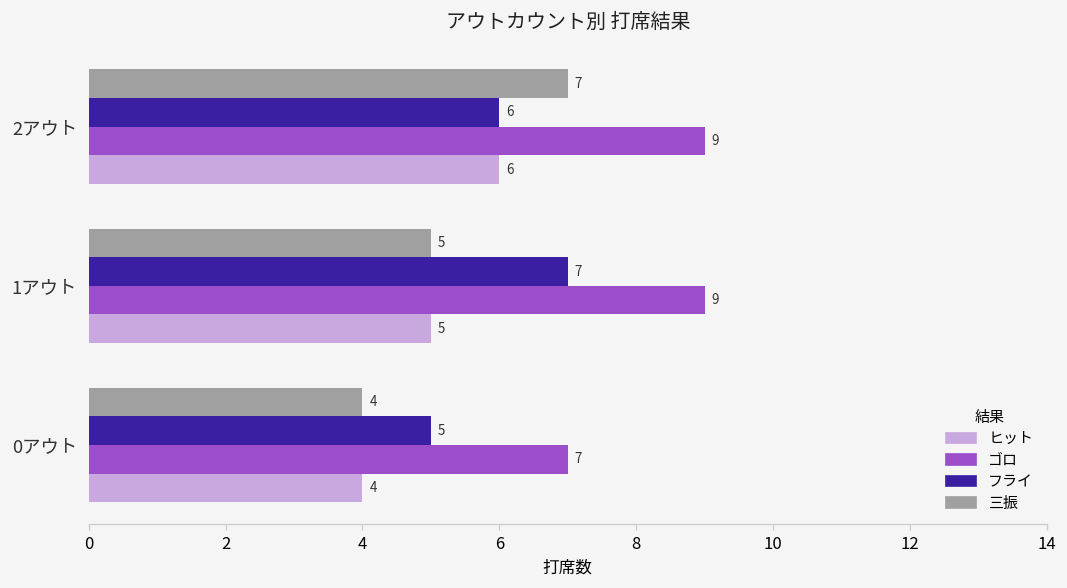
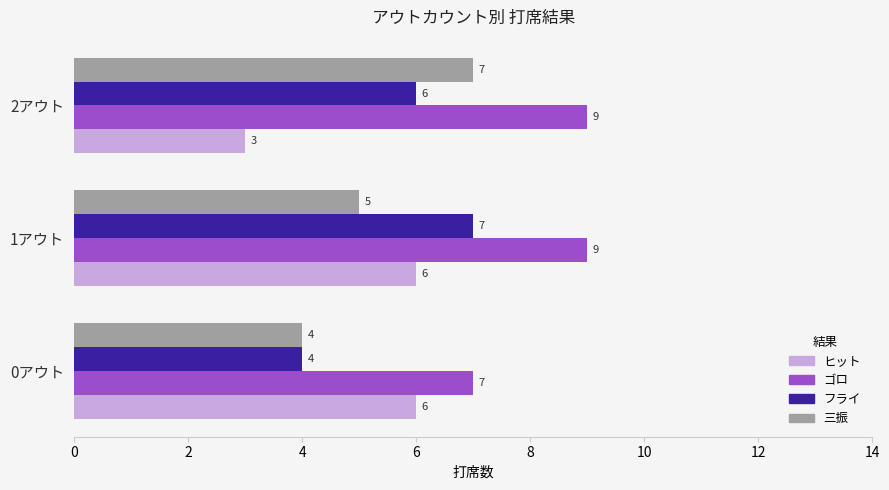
ヒット, 2アウト: 6 -> 3
ヒット, 1アウト: 5 -> 6
フライ, 0アウト: 5 -> 4
ヒット, 0アウト: 4 -> 6
